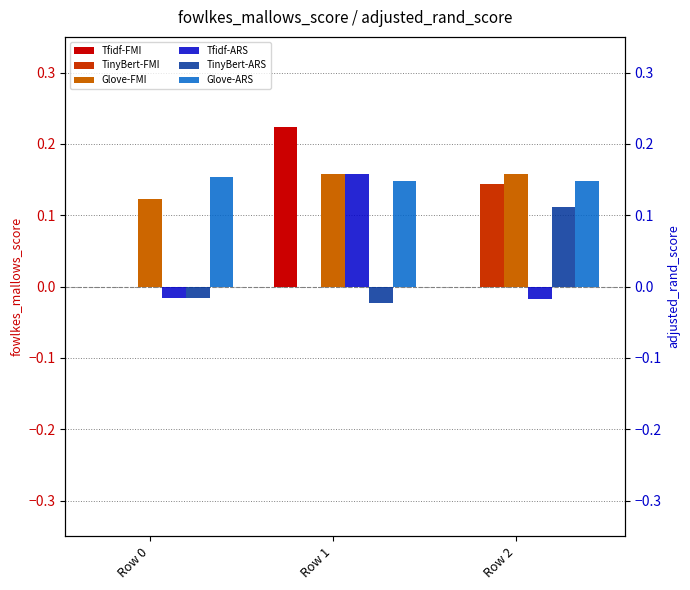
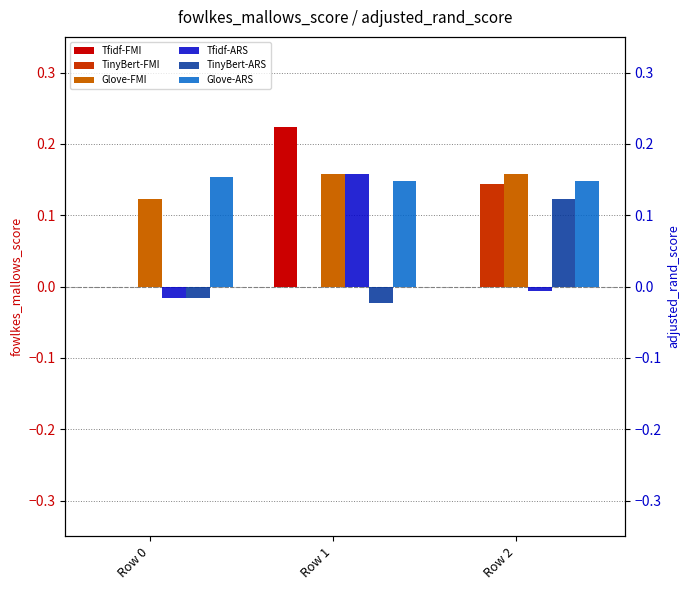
Tfidf-ARS, Row 2: -0.02 -> -0.01
TinyBert-ARS, Row 2: 0.11 -> 0.12
